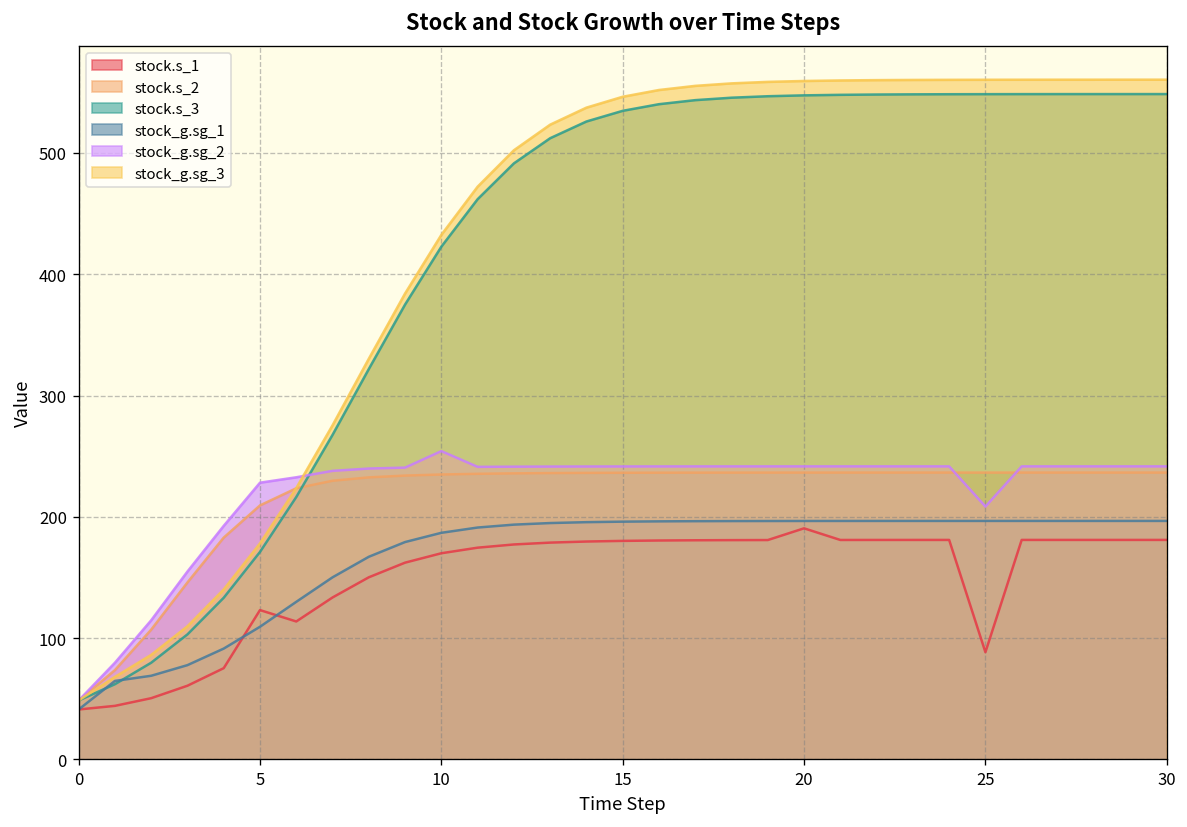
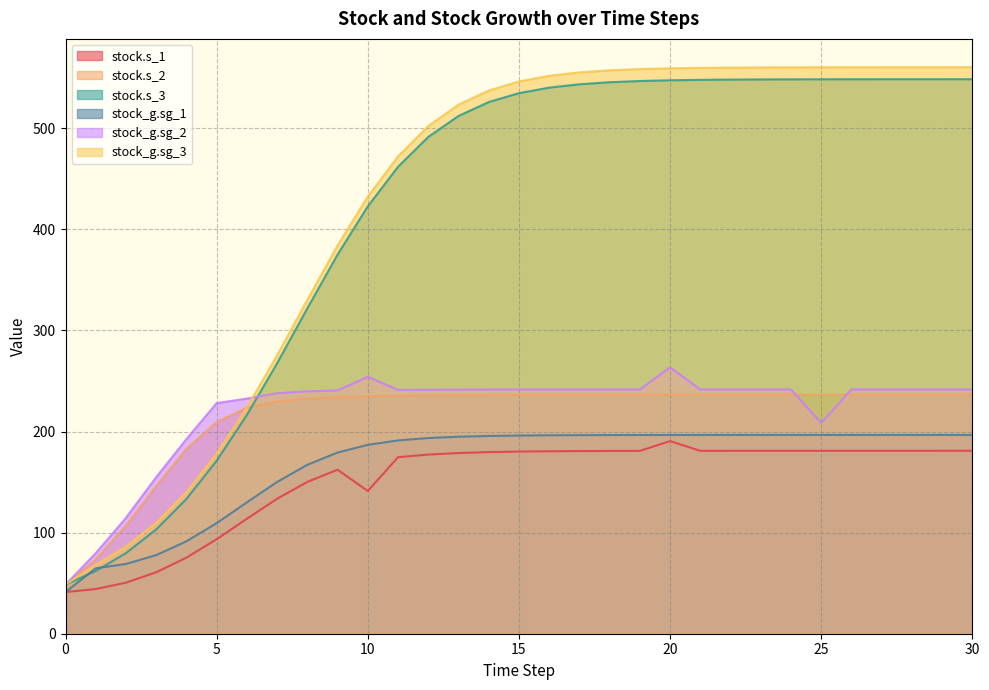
stock.s_1, 5: 123 -> 93
stock.s_1, 10: 170 -> 141
stock_g.sg_2, 20: 242 -> 264
stock.s_1, 25: 88 -> 181
